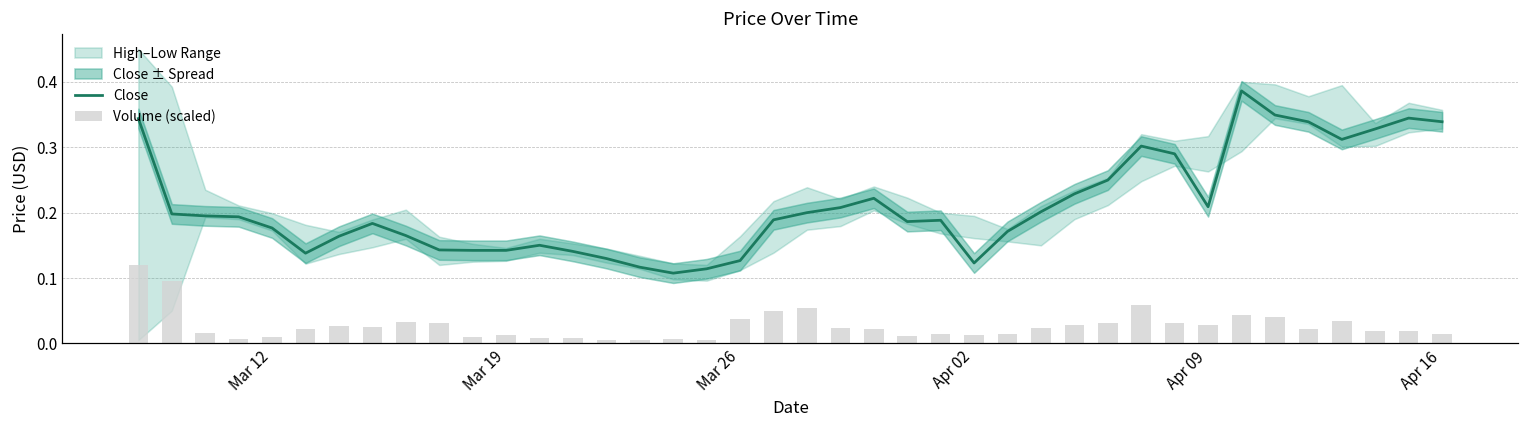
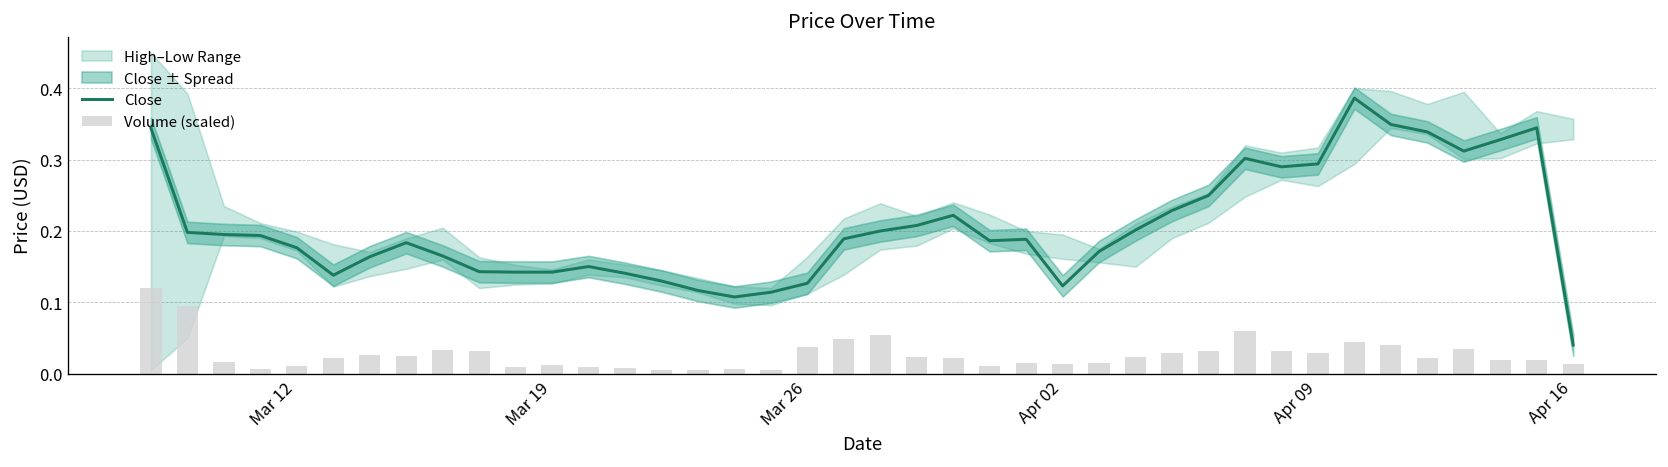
Close, Apr 09: 0.21 -> 0.29
Close, Apr 16: 0.34 -> 0.04
